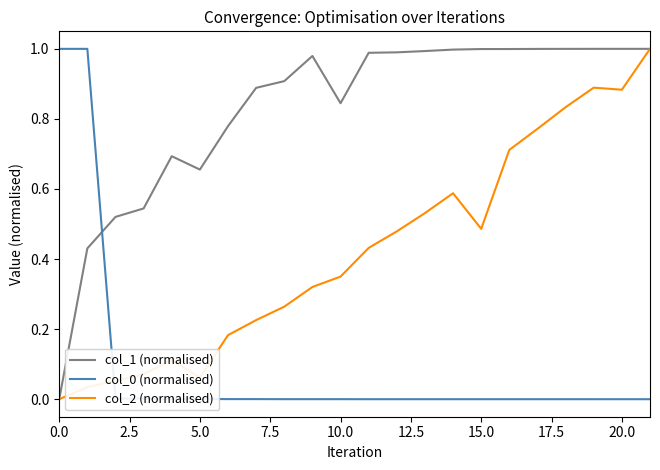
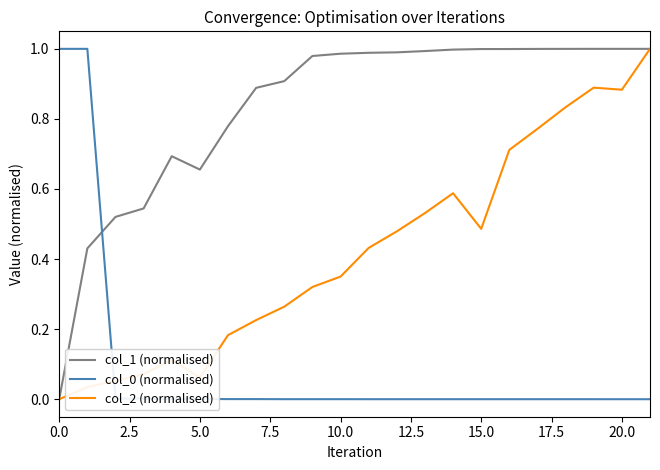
col_1 (normalised), 10.0: 0.84 -> 0.99
